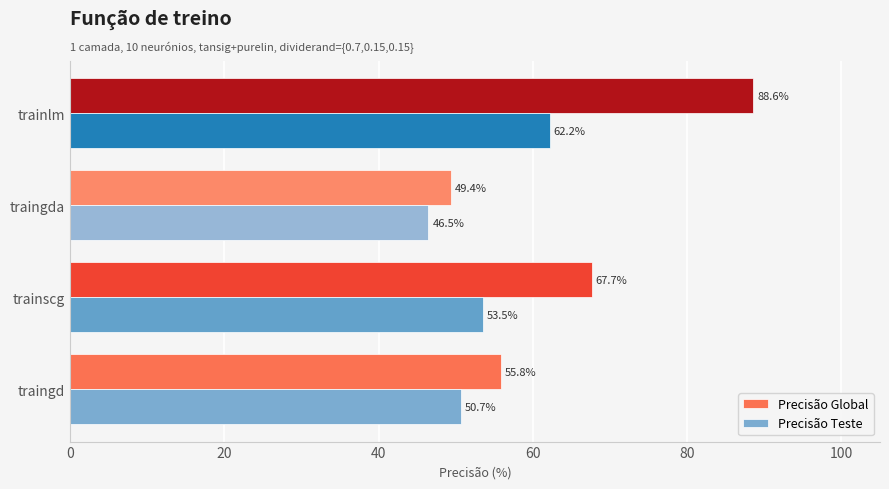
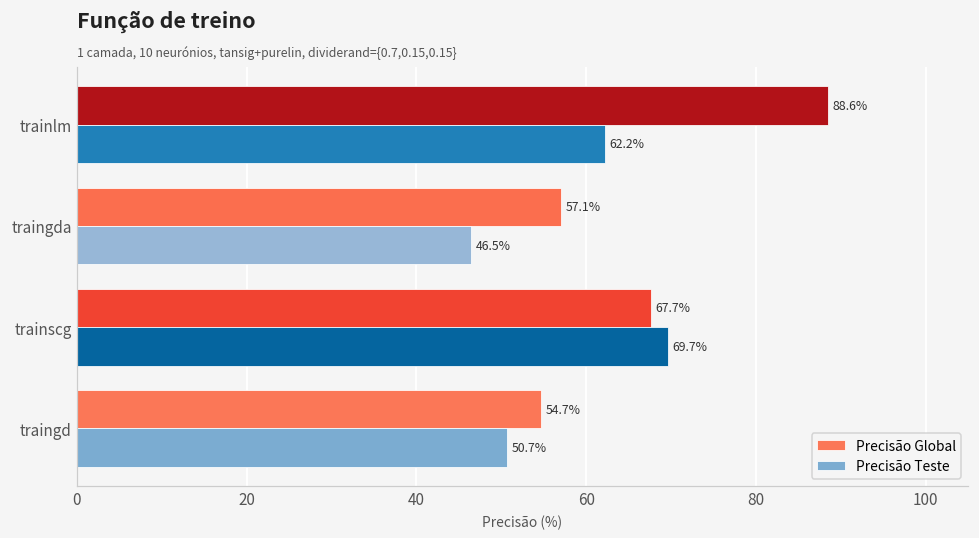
Precisão Global, traingda: 49.4% -> 57.1%
Precisão Teste, trainscg: 53.5% -> 69.7%
Precisão Global, traingd: 55.8% -> 54.7%
